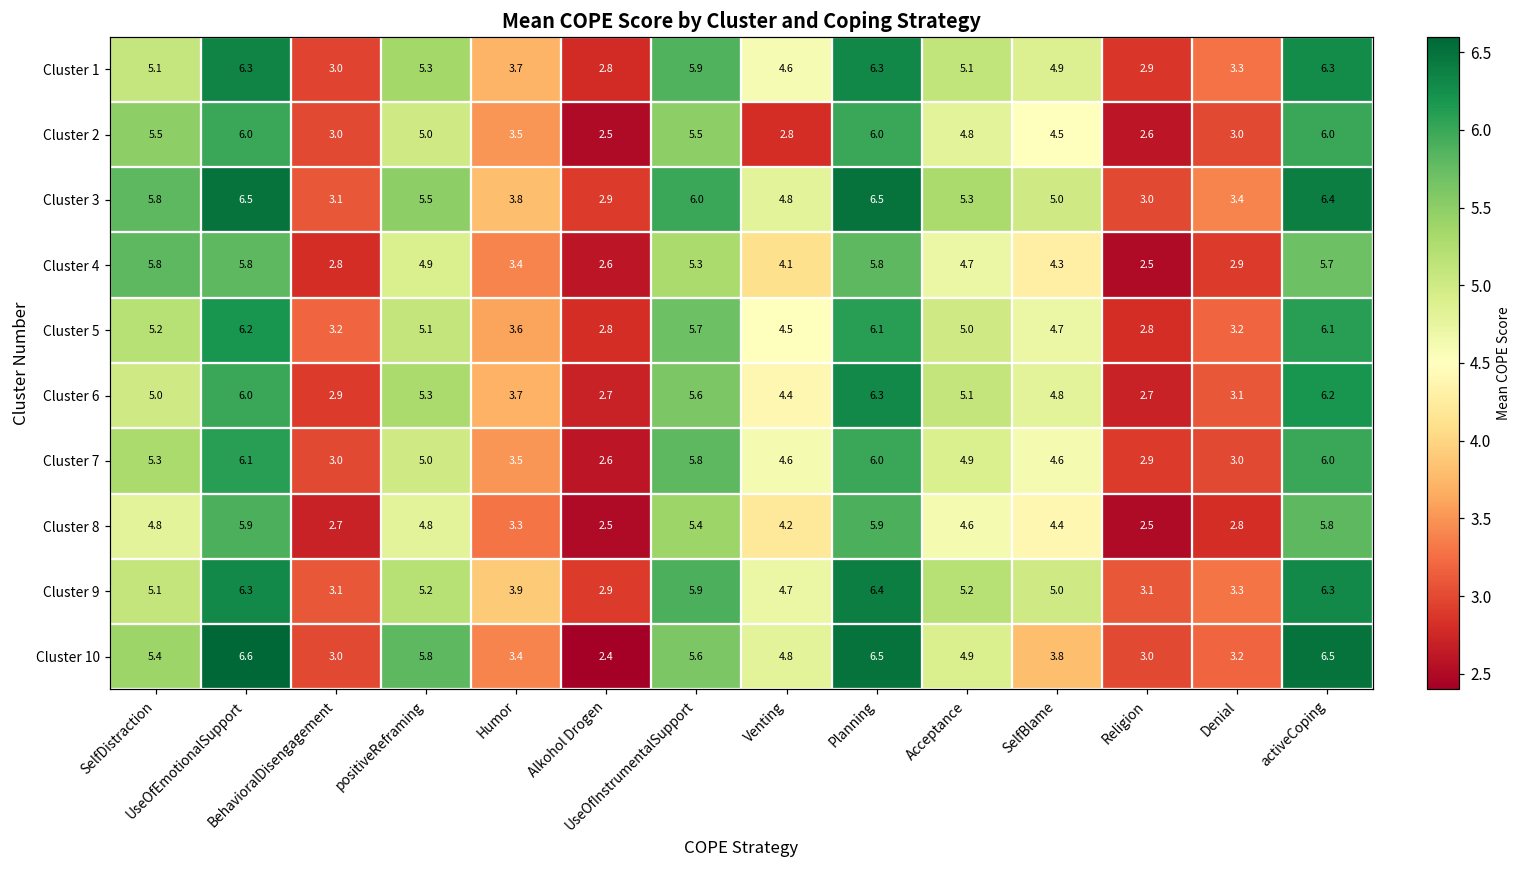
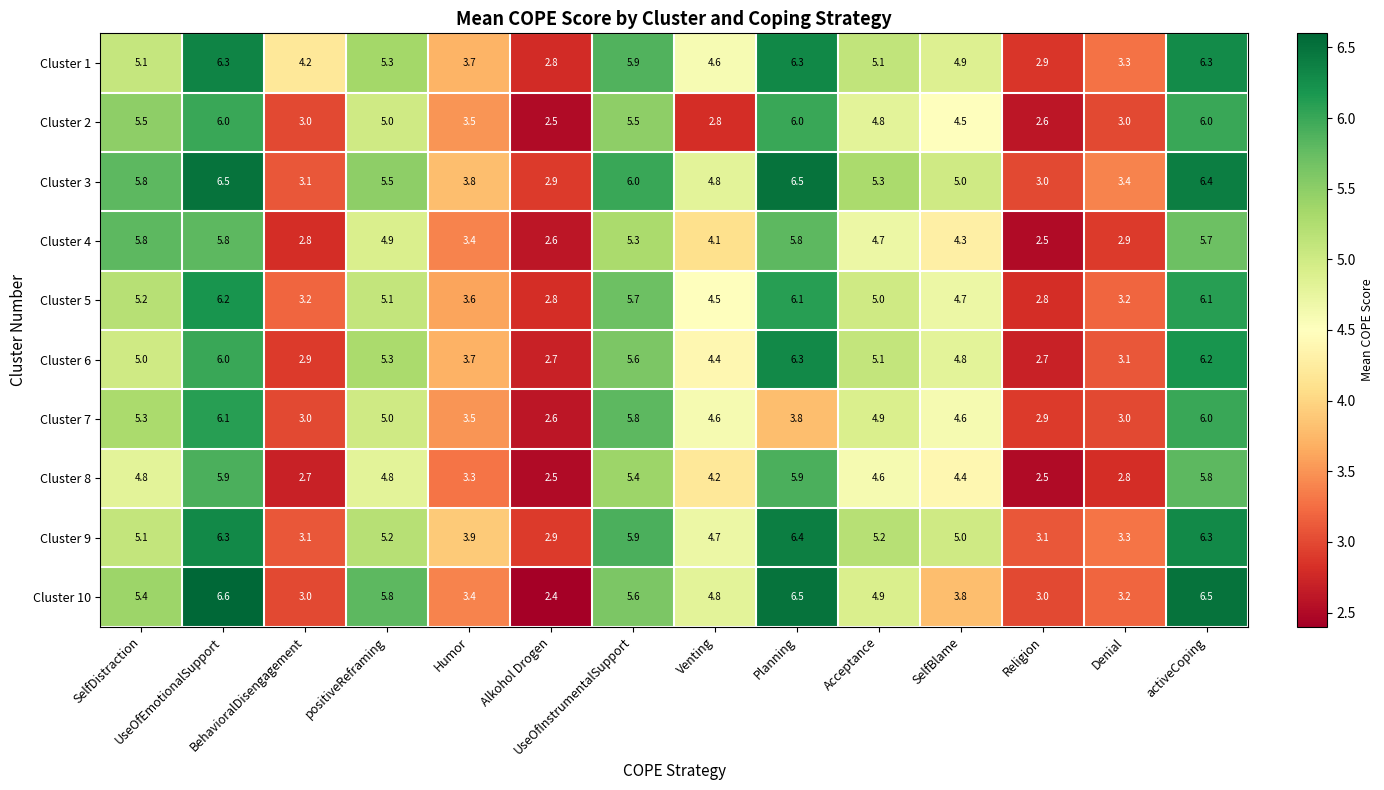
Cluster 1, BehavioralDisengagement: 3.0 -> 4.2
Cluster 7, Planning: 6.0 -> 3.8
